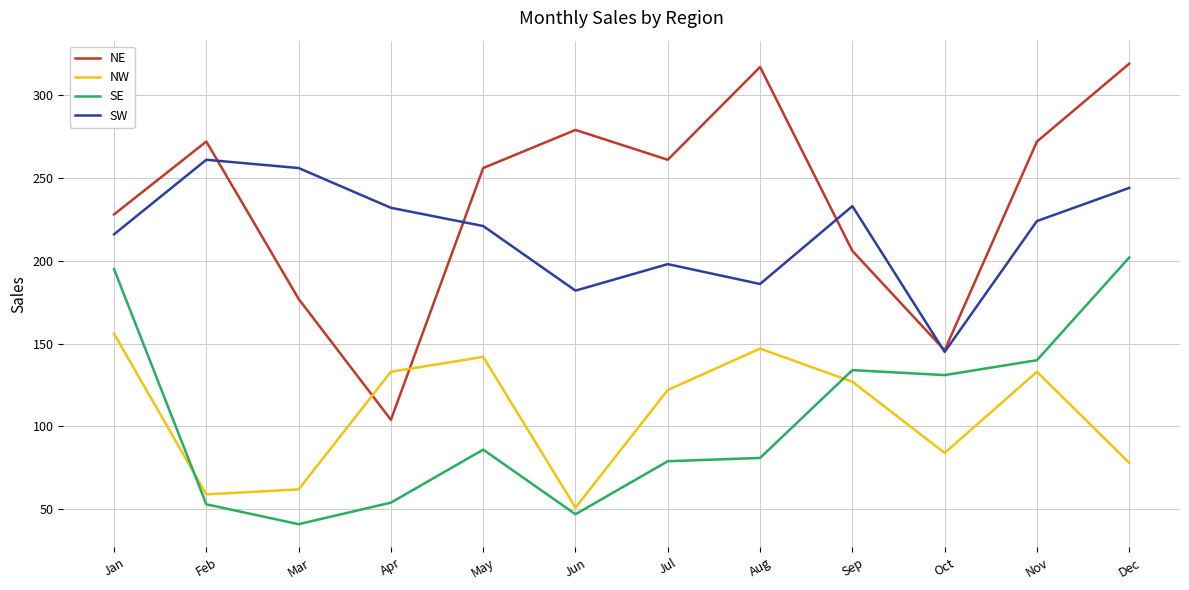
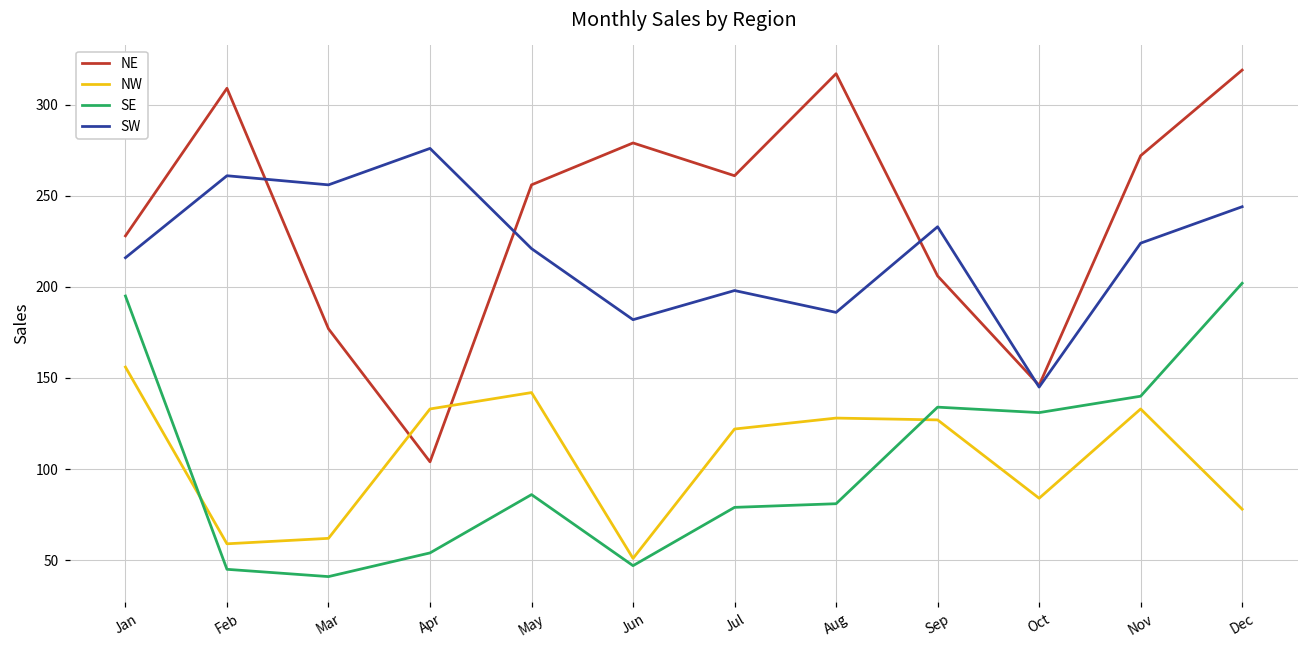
NE, Feb: 272 -> 309
SE, Feb: 53 -> 45
SW, Apr: 232 -> 276
NW, Aug: 147 -> 128
